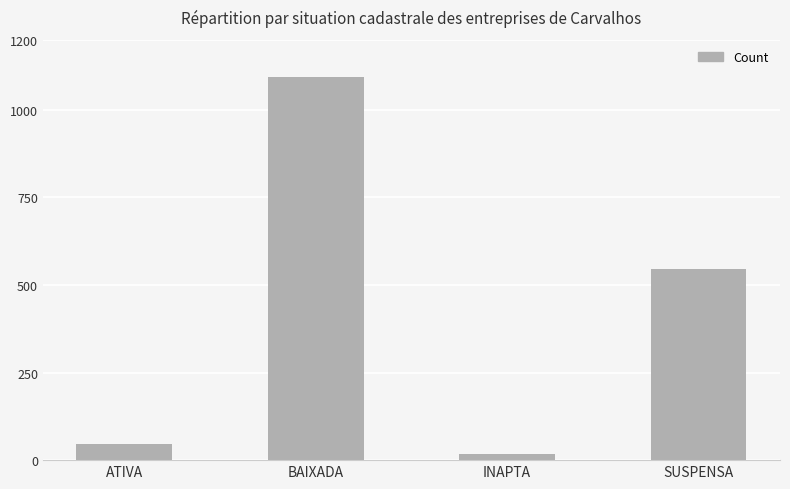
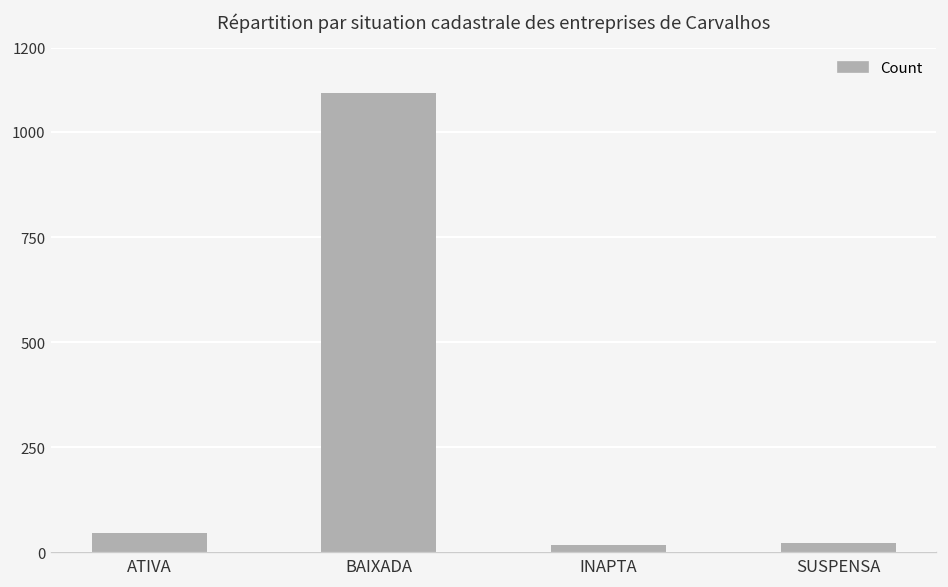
SUSPENSA: 550 -> 20
